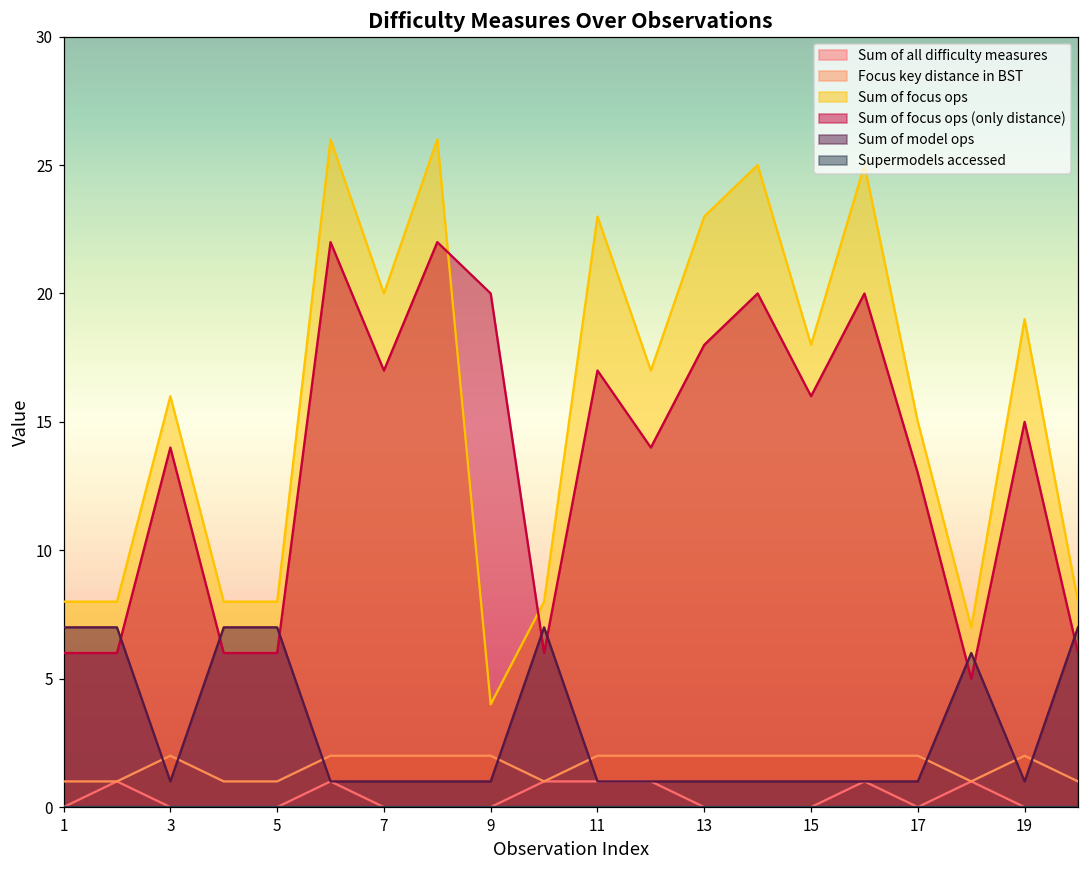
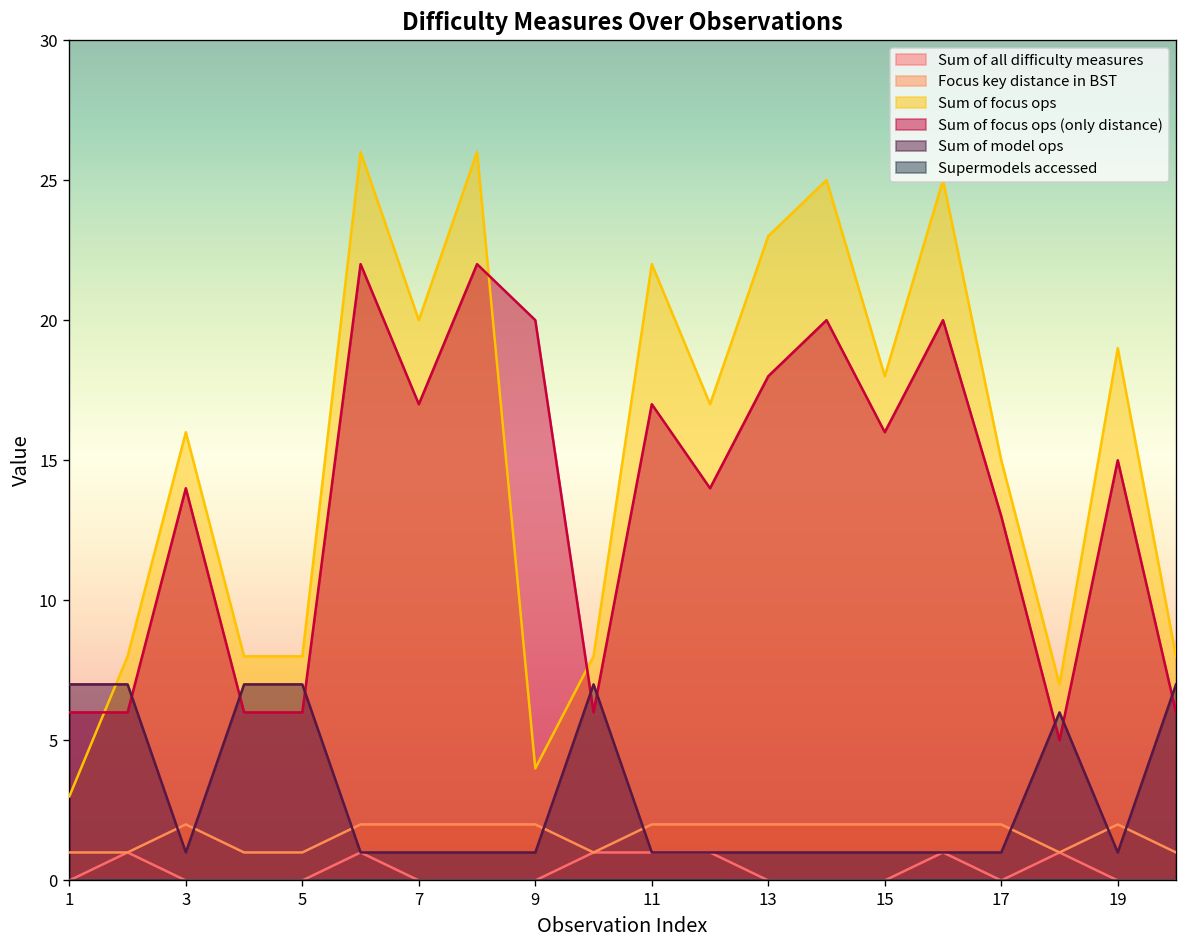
Sum of focus ops, 1: 8 -> 3
Sum of focus ops, 11: 23 -> 22
